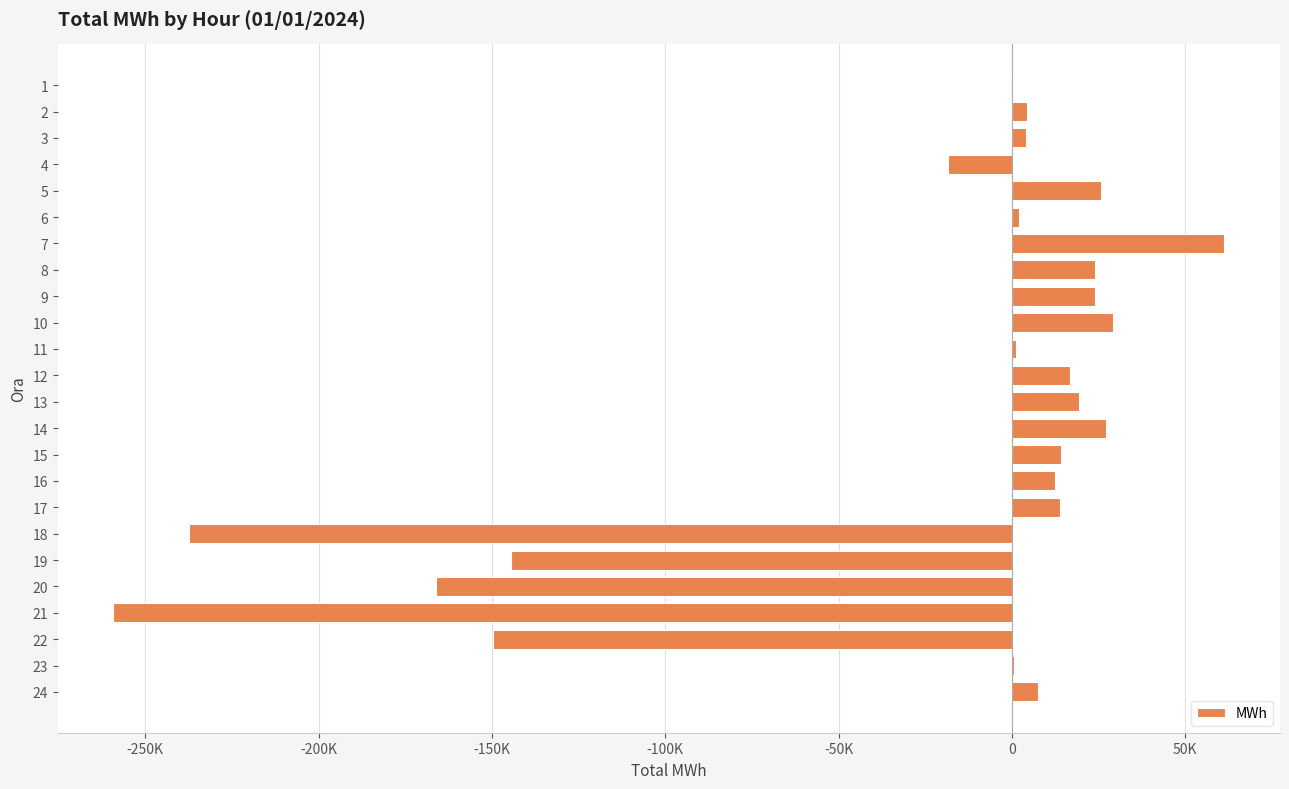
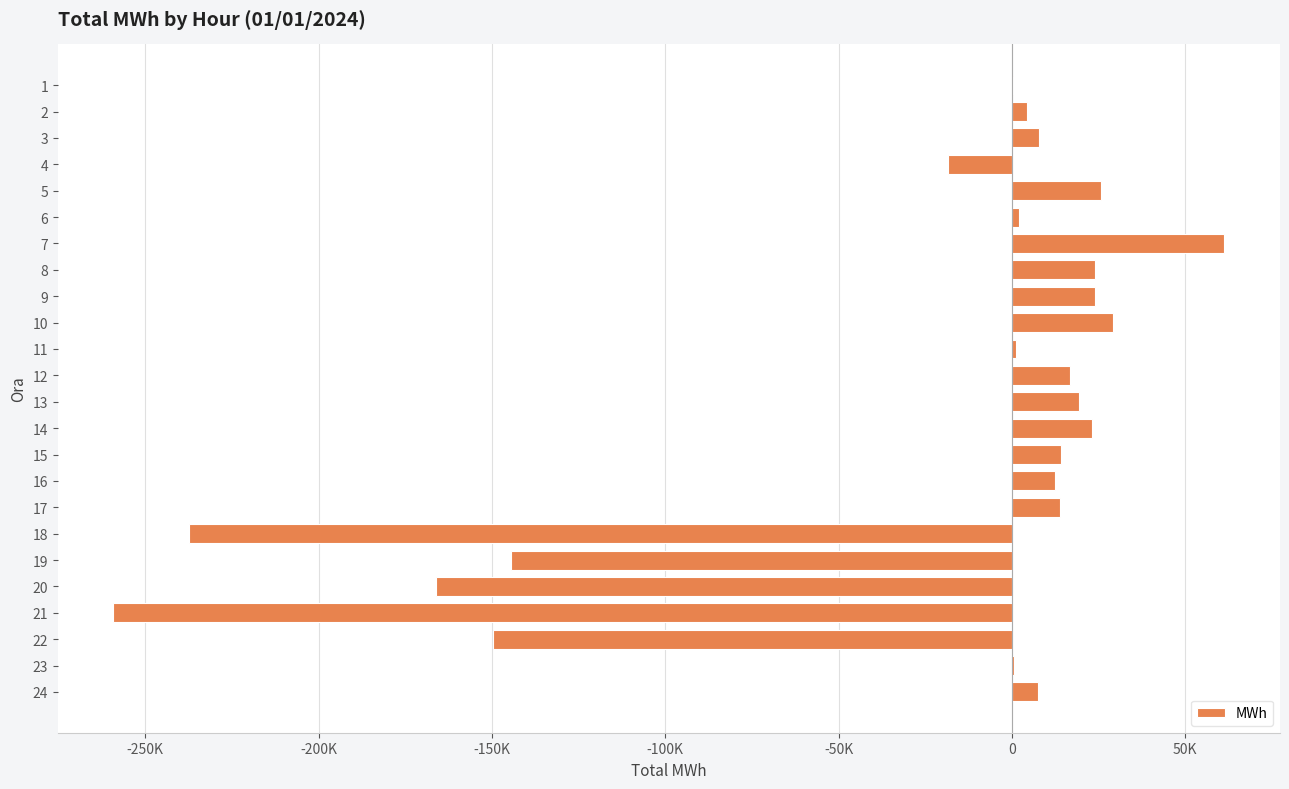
3: 4000 -> 8000
14: 27000 -> 23000
